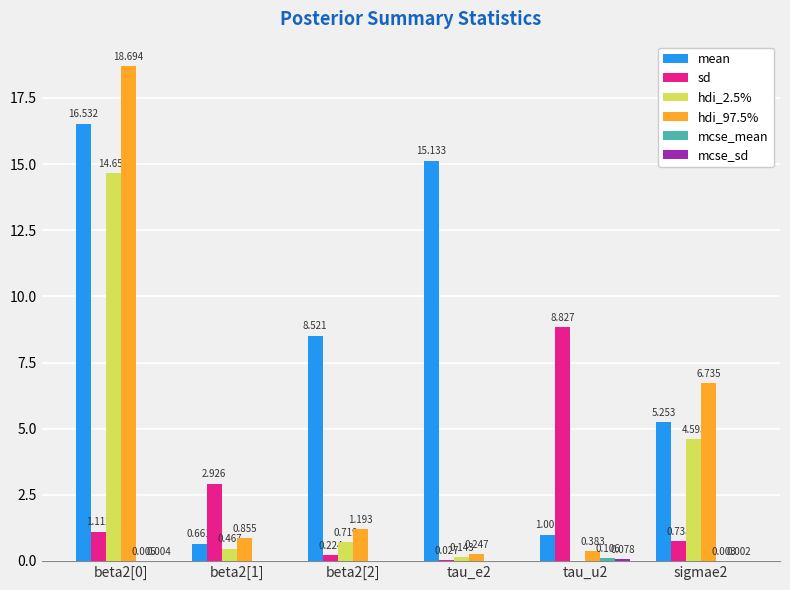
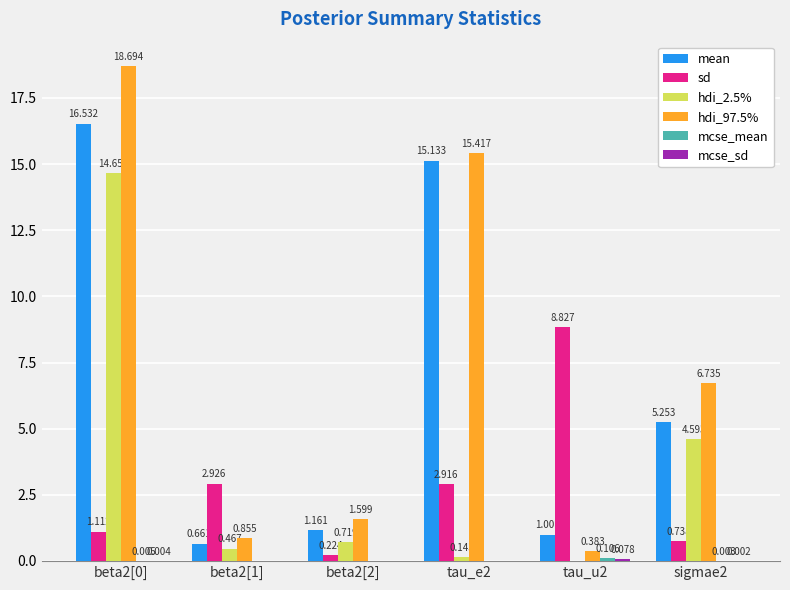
mean, beta2[2]: 8.521 -> 1.161
hdi_97.5%, beta2[2]: 1.193 -> 1.599
sd, tau_e2: 0.027 -> 2.916
hdi_97.5%, tau_e2: 0.247 -> 15.417
